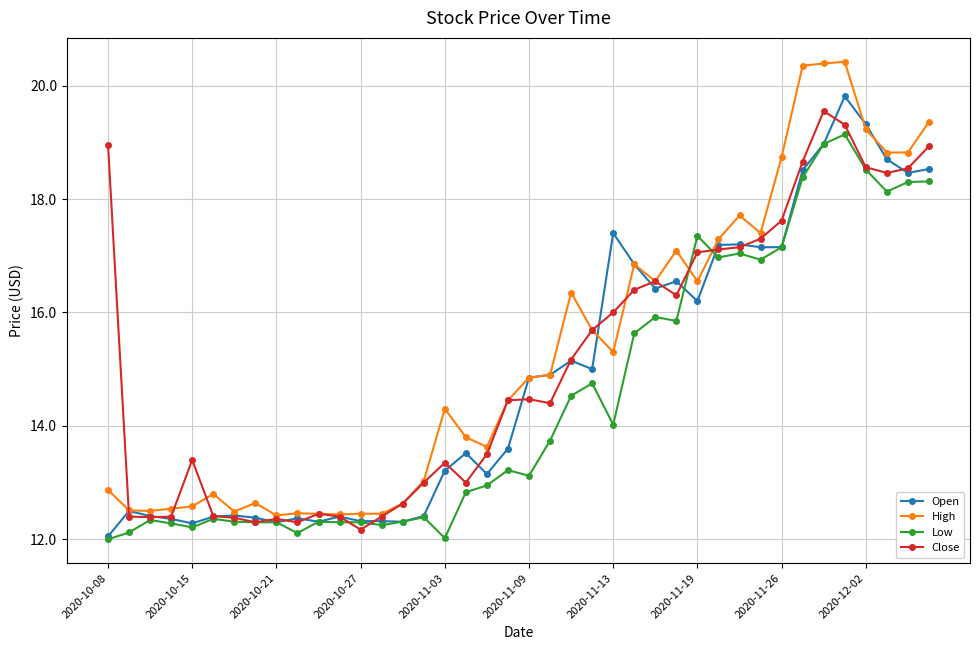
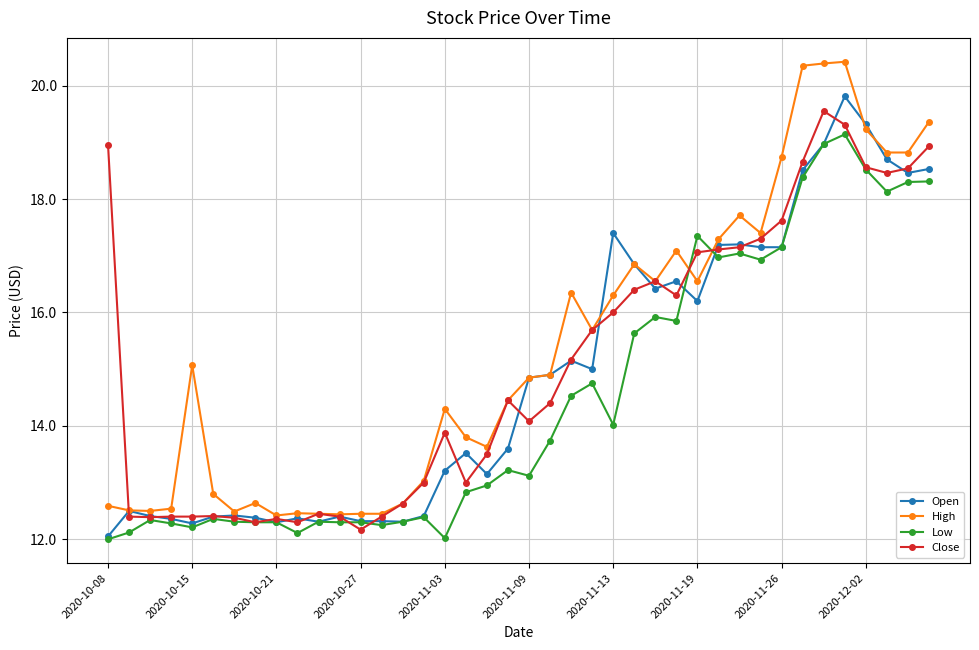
High, 2020-10-08: 12.9 -> 12.6
High, 2020-10-15: 12.6 -> 15.1
Close, 2020-10-15: 13.4 -> 12.4
Close, 2020-11-03: 13.4 -> 13.9
Close, 2020-11-09: 14.5 -> 14.1
High, 2020-11-13: 15.3 -> 16.3
